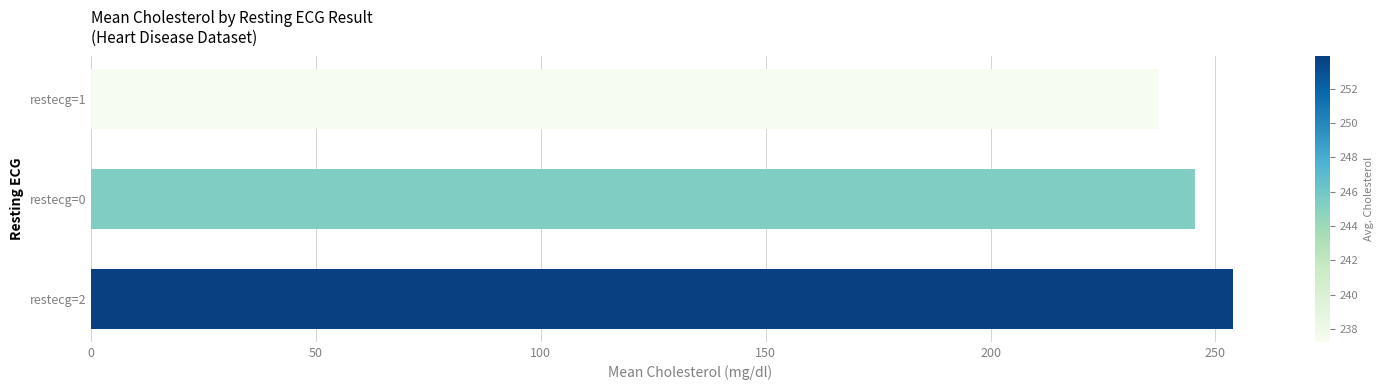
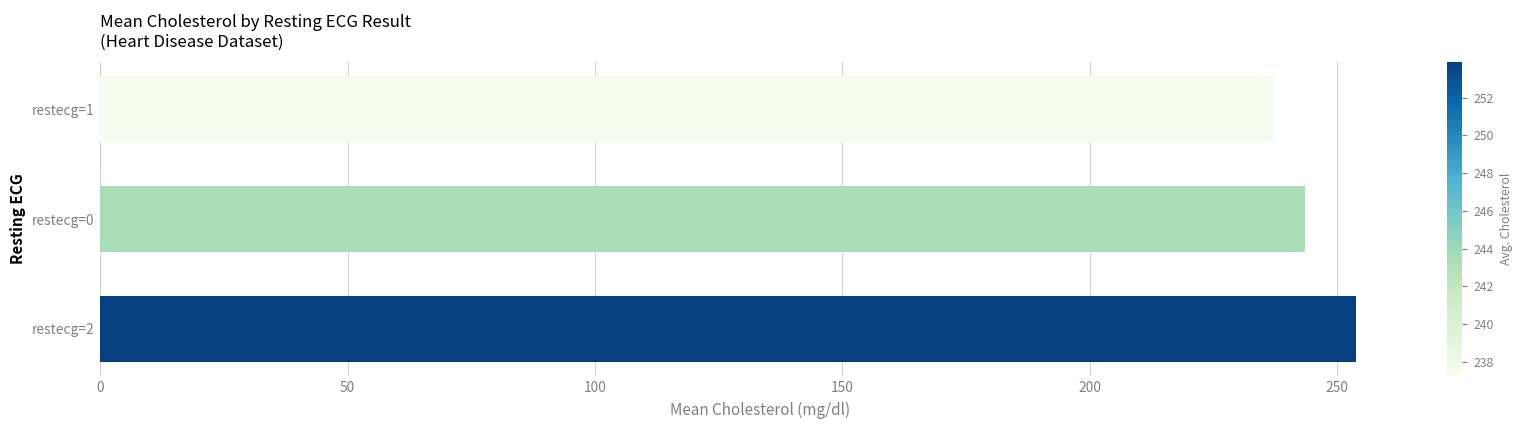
restecg=0: 245 -> 243
